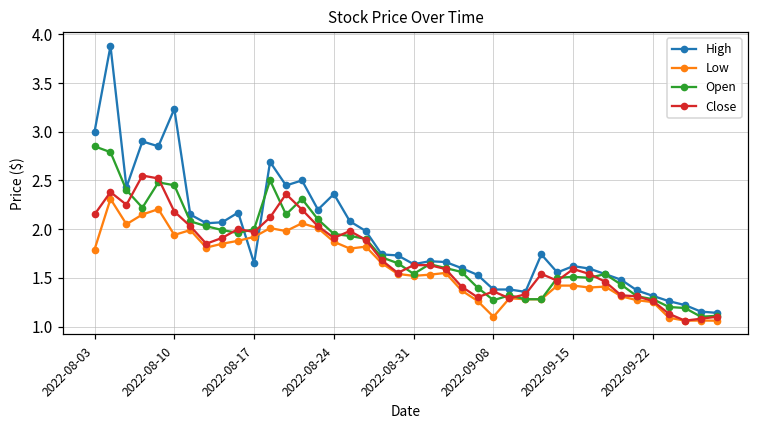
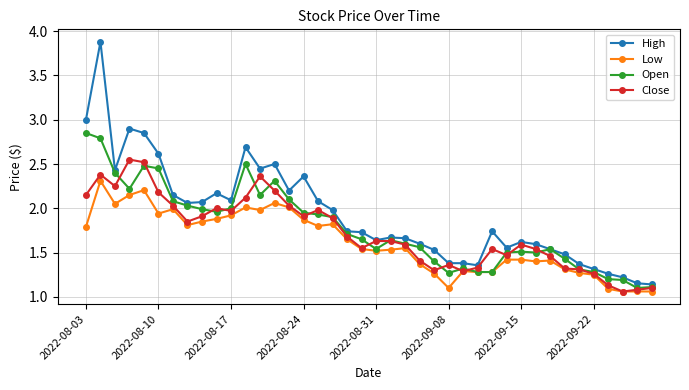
High, 2022-08-10: 3.2 -> 2.6
High, 2022-08-17: 1.7 -> 2.1
